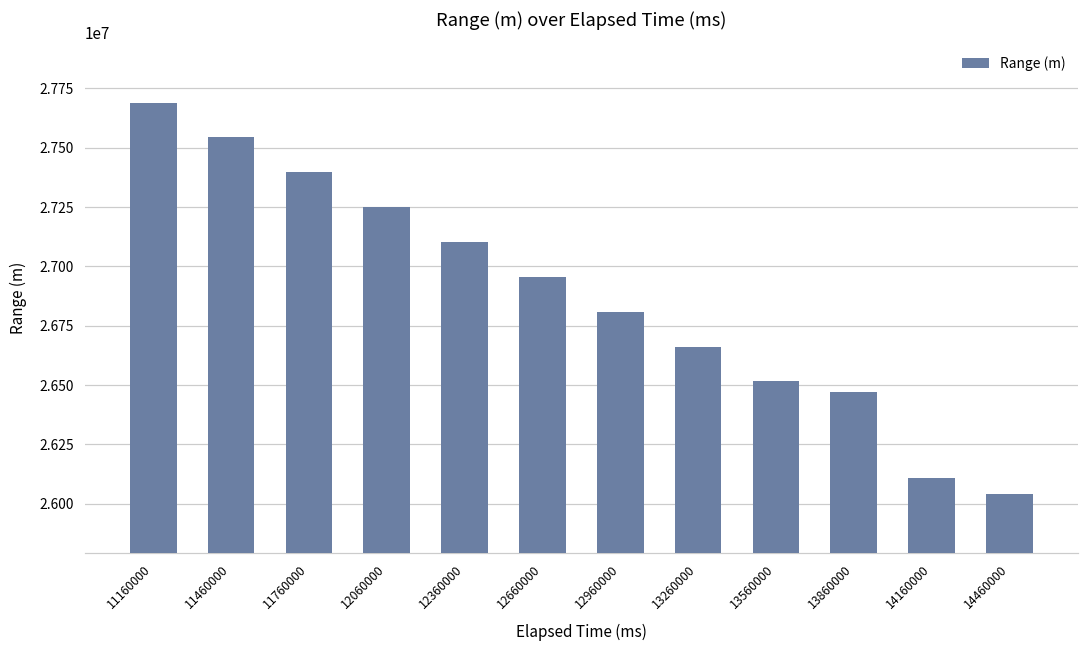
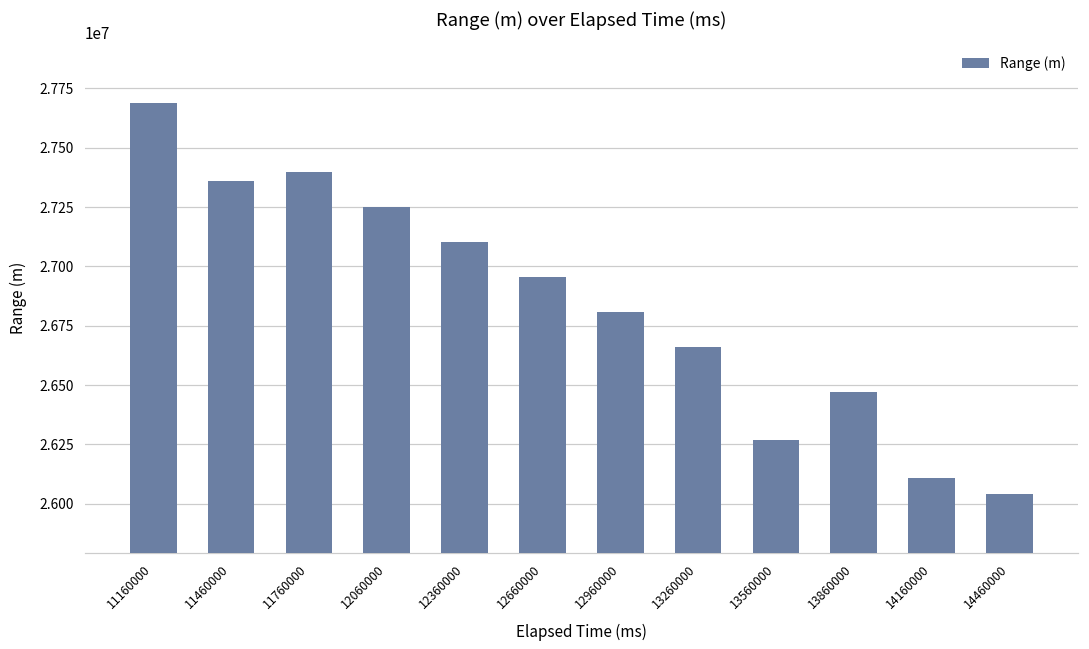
11460000: 27540000 -> 27360000
13560000: 26520000 -> 26270000
